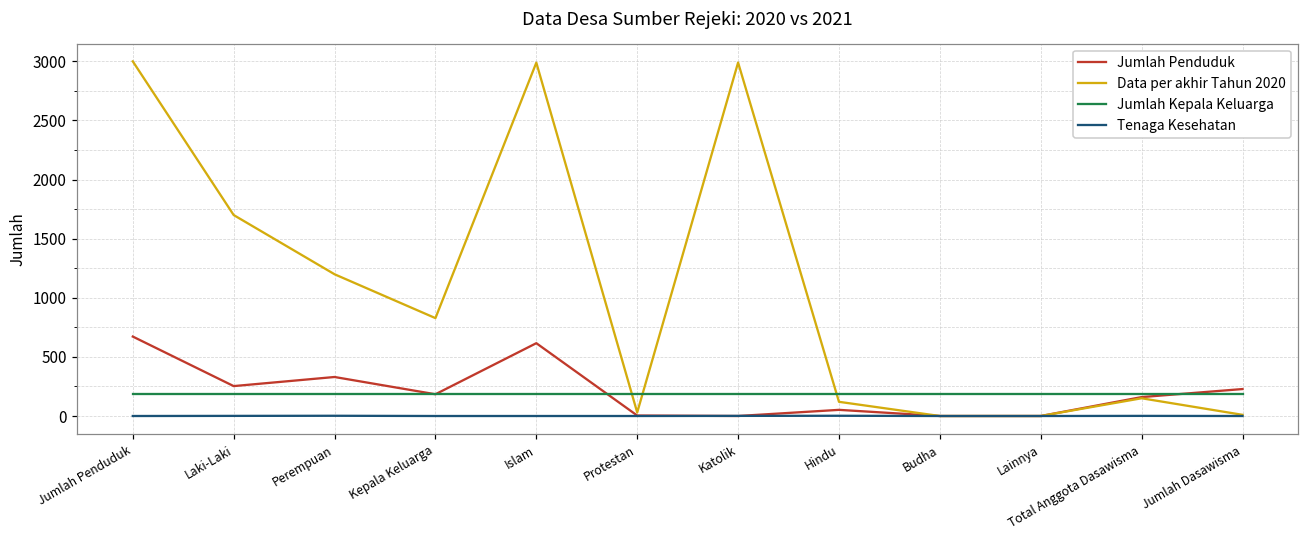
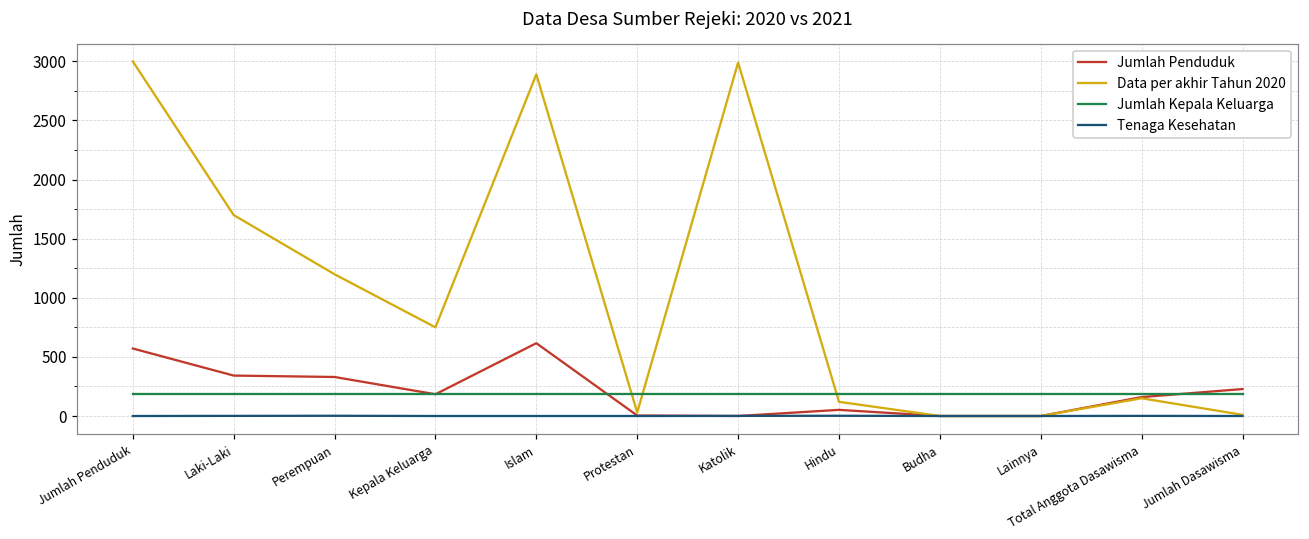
Jumlah Penduduk, Jumlah Penduduk: 670 -> 570
Jumlah Penduduk, Laki-Laki: 250 -> 340
Data per akhir Tahun 2020, Kepala Keluarga: 830 -> 750
Data per akhir Tahun 2020, Islam: 2990 -> 2890
